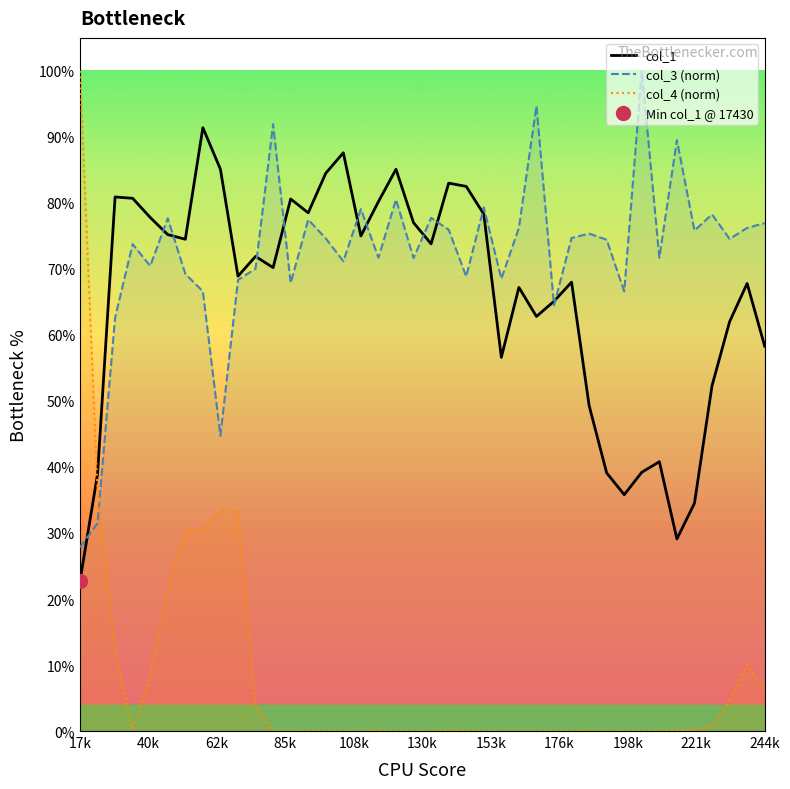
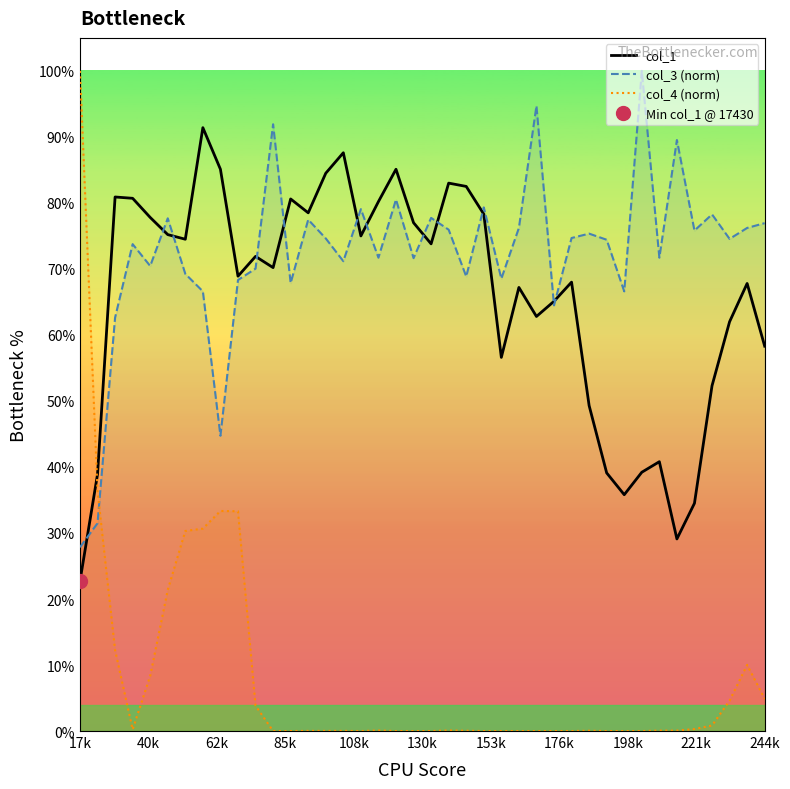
col_4 (norm), 244k: 6% -> 5%
